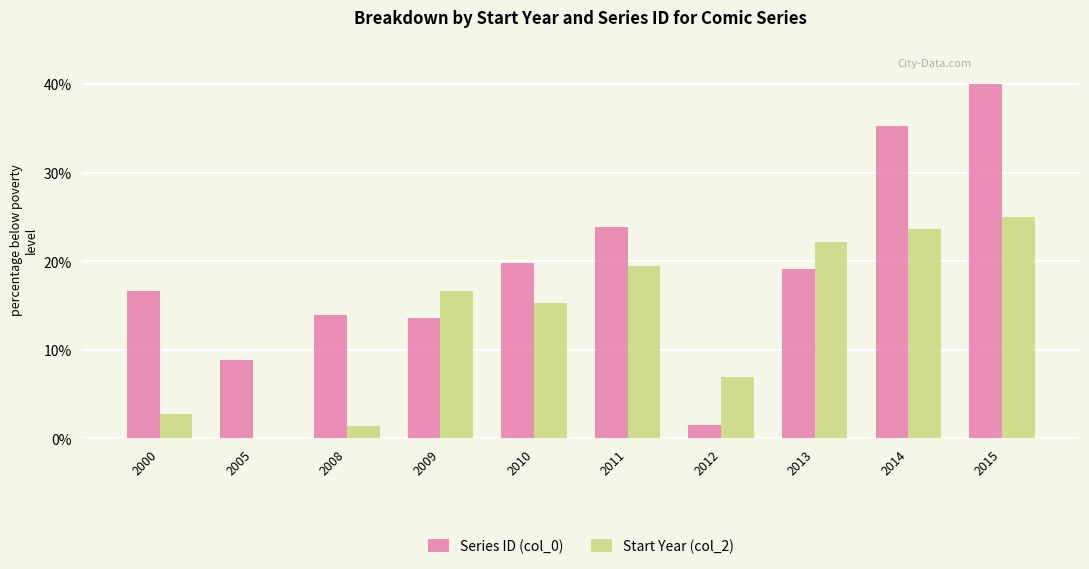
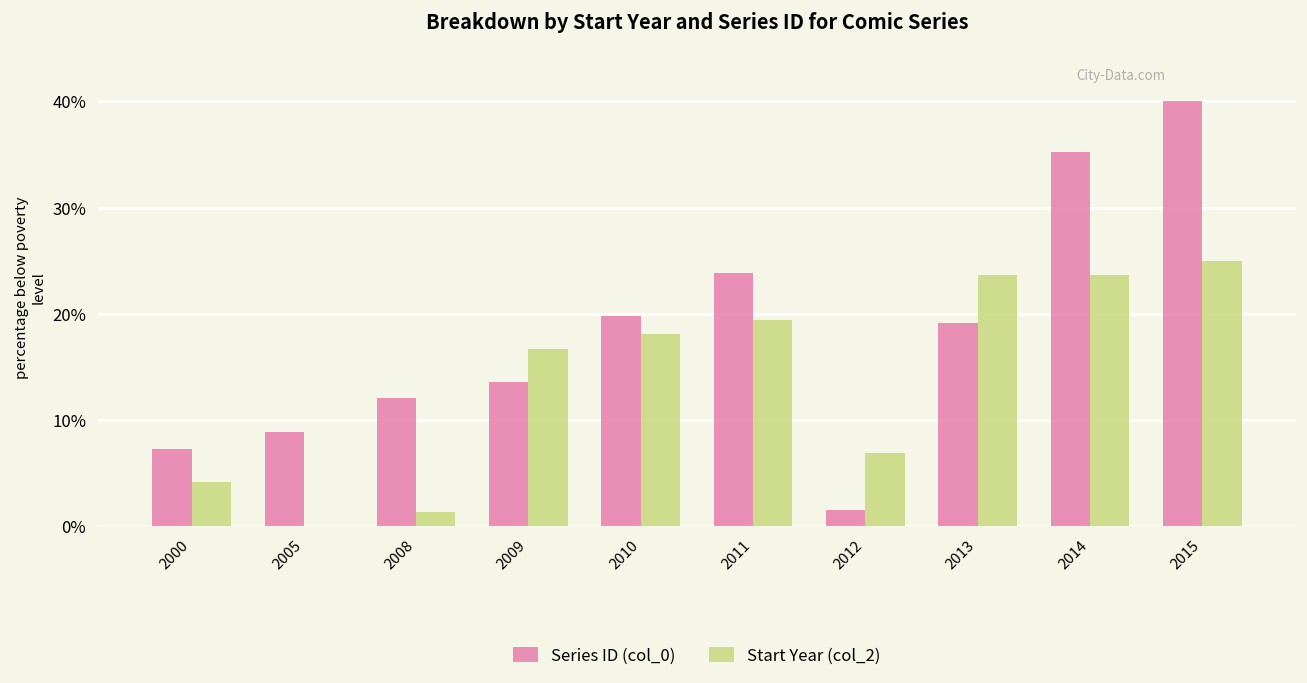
Series ID (col_0), 2000: 17% -> 7%
Start Year (col_2), 2000: 3% -> 4%
Series ID (col_0), 2008: 14% -> 12%
Start Year (col_2), 2010: 15% -> 18%
Start Year (col_2), 2013: 22% -> 24%
